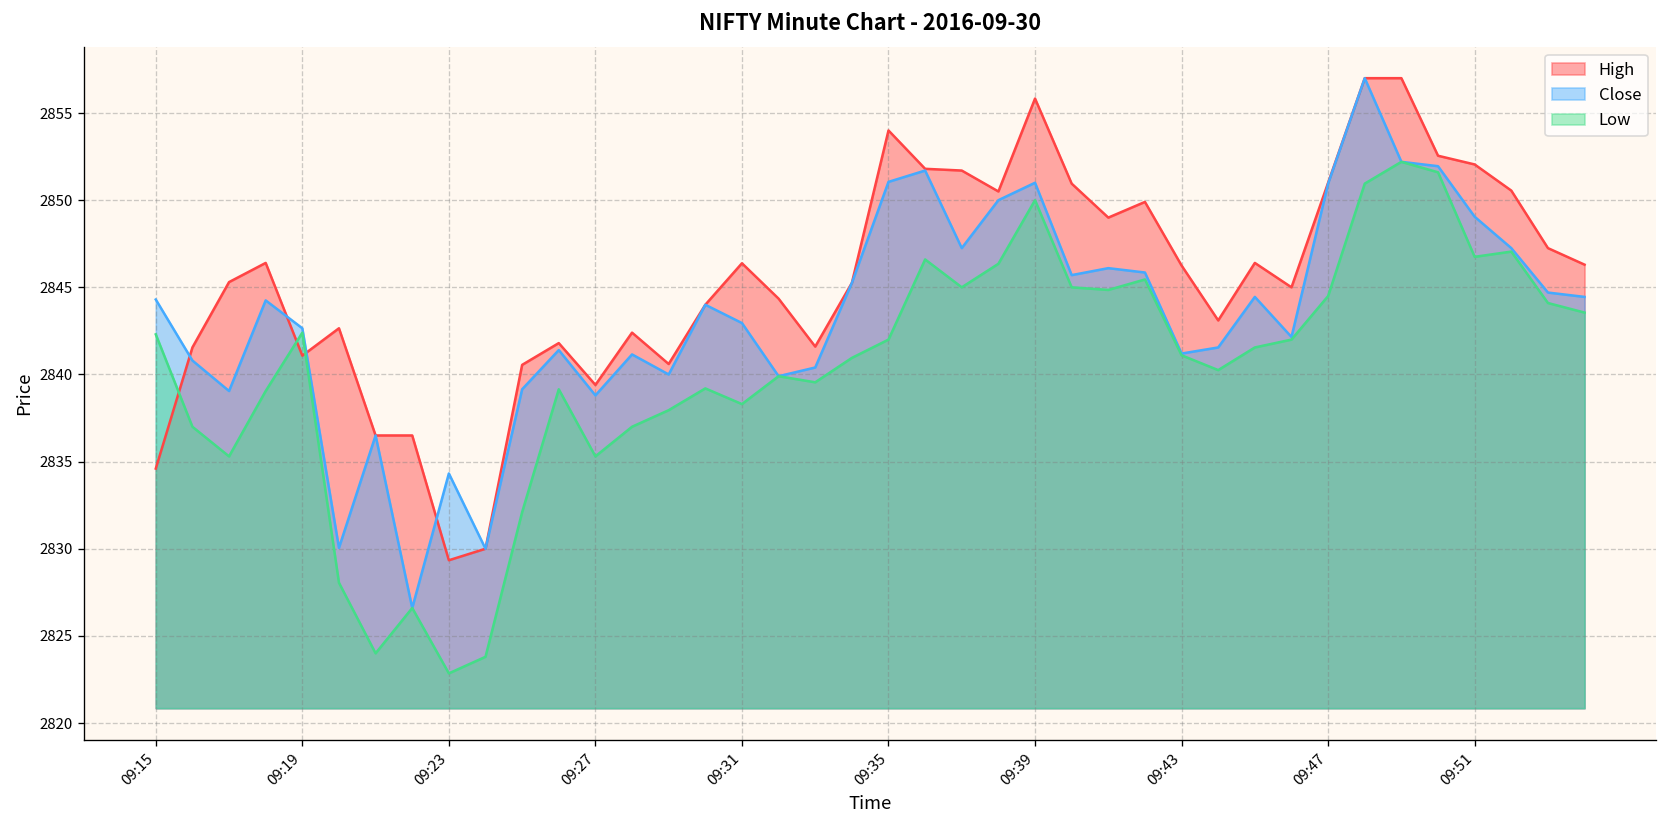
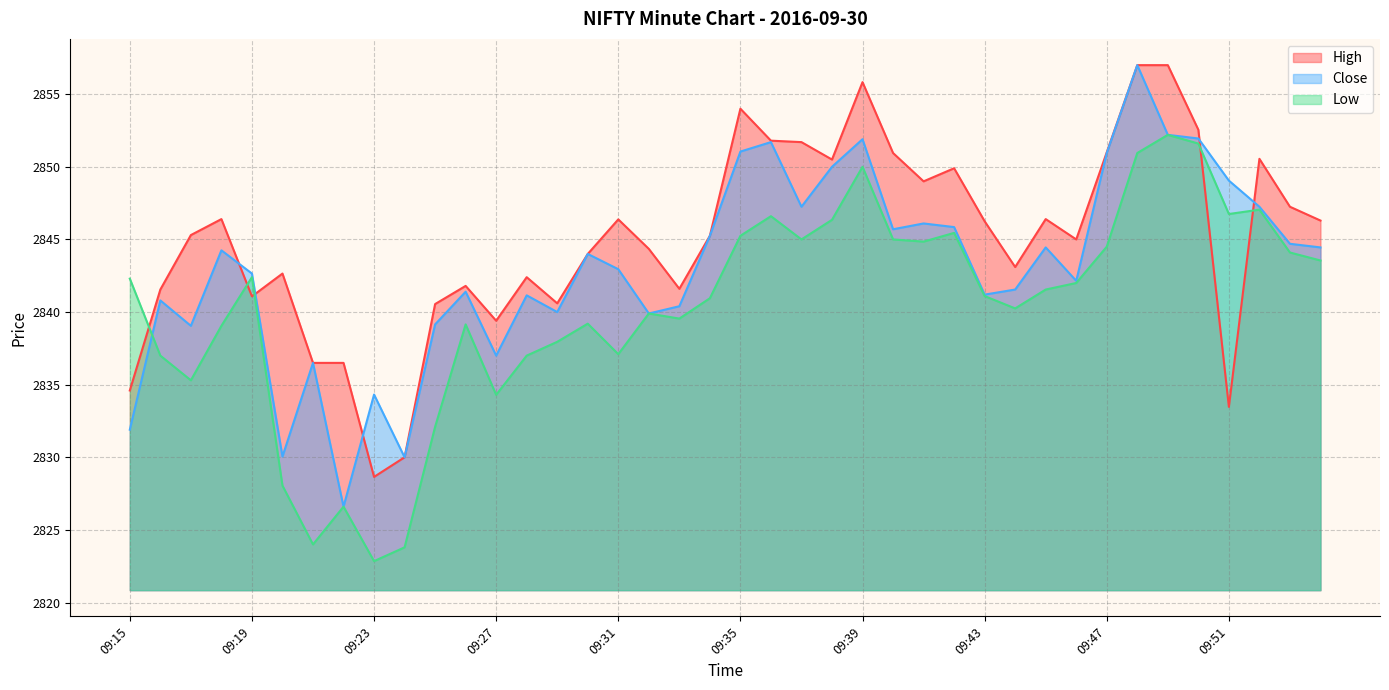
Close, 09:15: 2844.3 -> 2831.9
High, 09:23: 2829.3 -> 2828.7
Close, 09:27: 2838.8 -> 2837.0
Low, 09:27: 2835.3 -> 2834.3
Low, 09:31: 2838.3 -> 2837.1
Low, 09:35: 2842.0 -> 2845.3
Close, 09:39: 2851.0 -> 2851.9
High, 09:51: 2852.1 -> 2833.5
